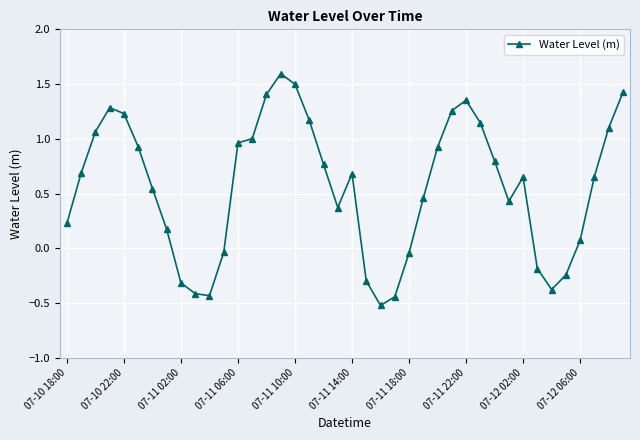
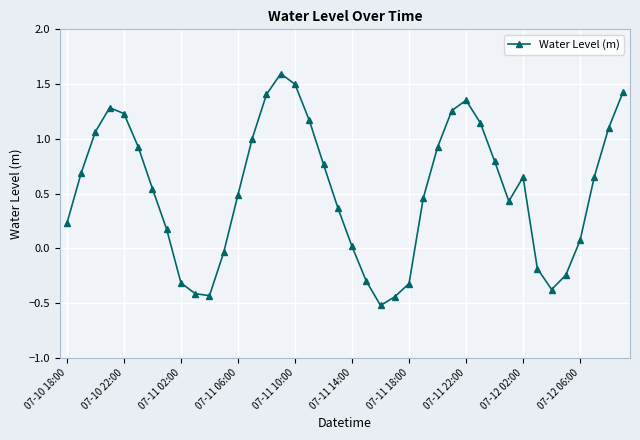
07-11 06:00: 0.96 -> 0.49
07-11 14:00: 0.68 -> 0.02
07-11 18:00: -0.04 -> -0.32
